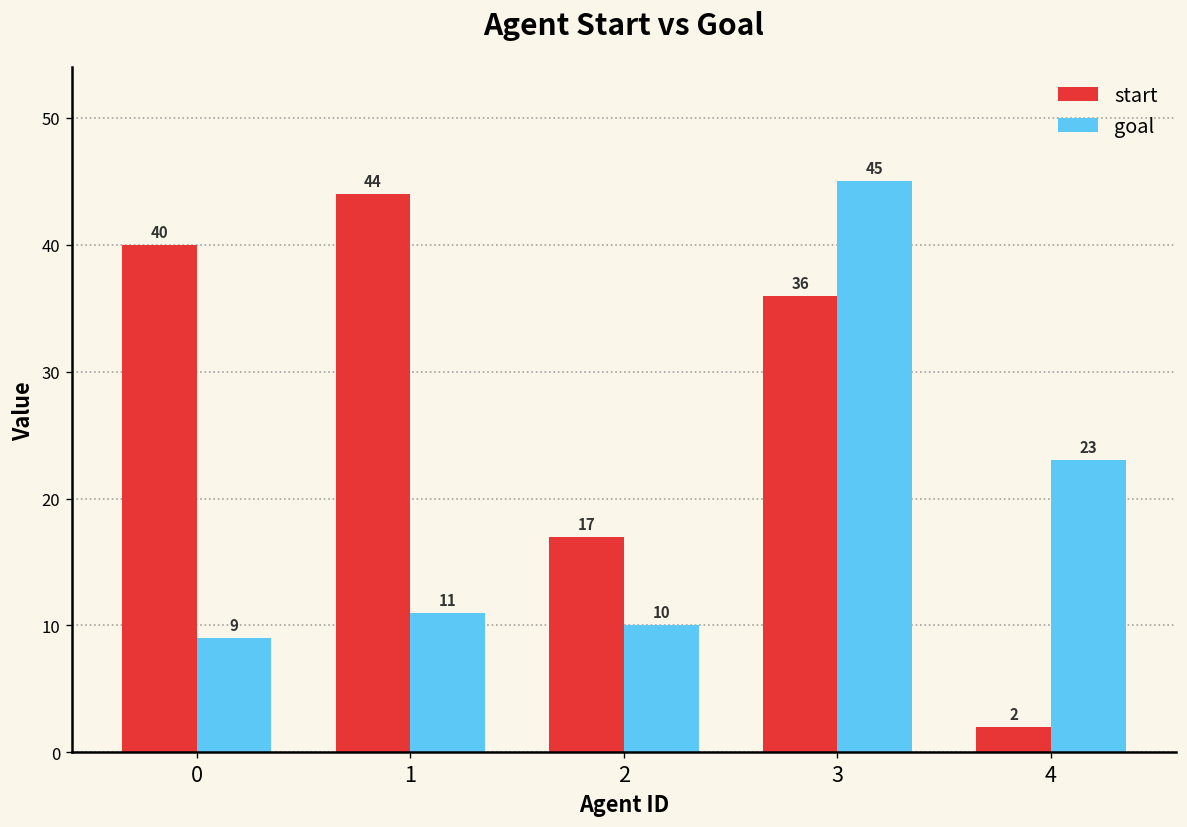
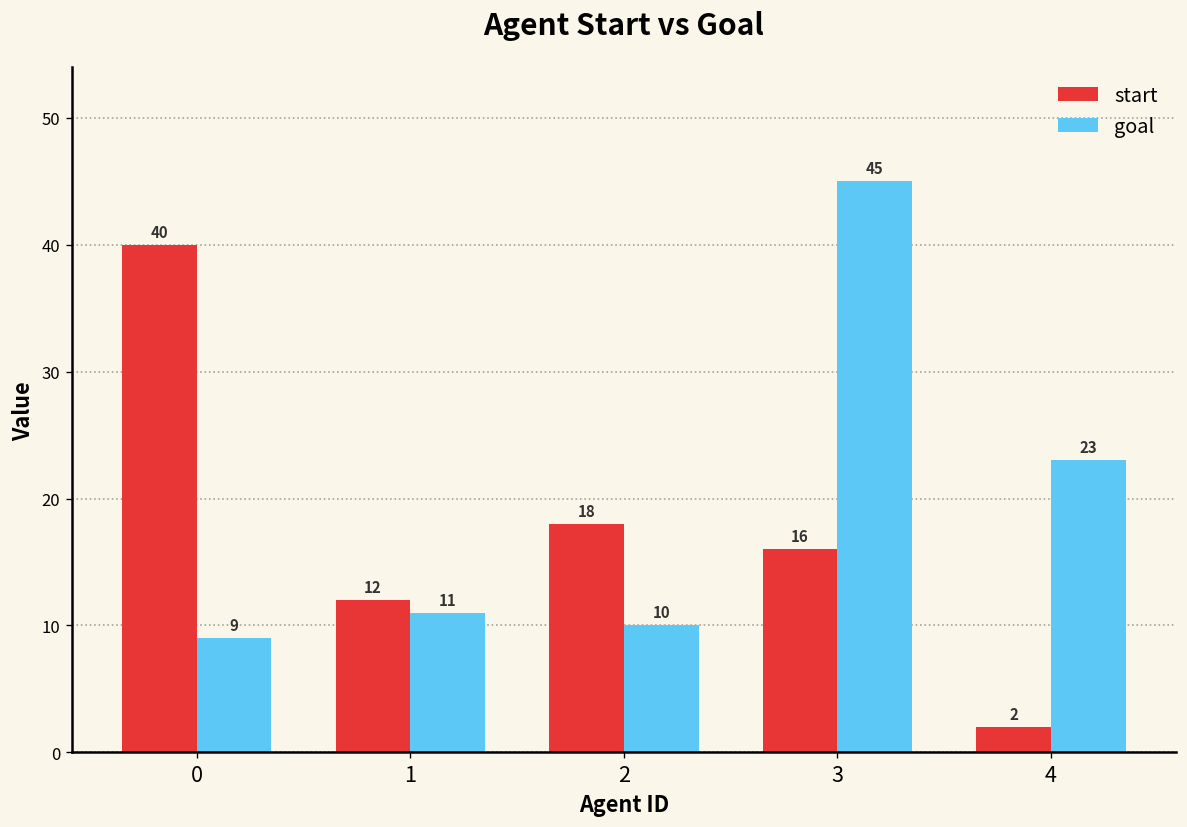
start, 1: 44 -> 12
start, 2: 17 -> 18
start, 3: 36 -> 16
